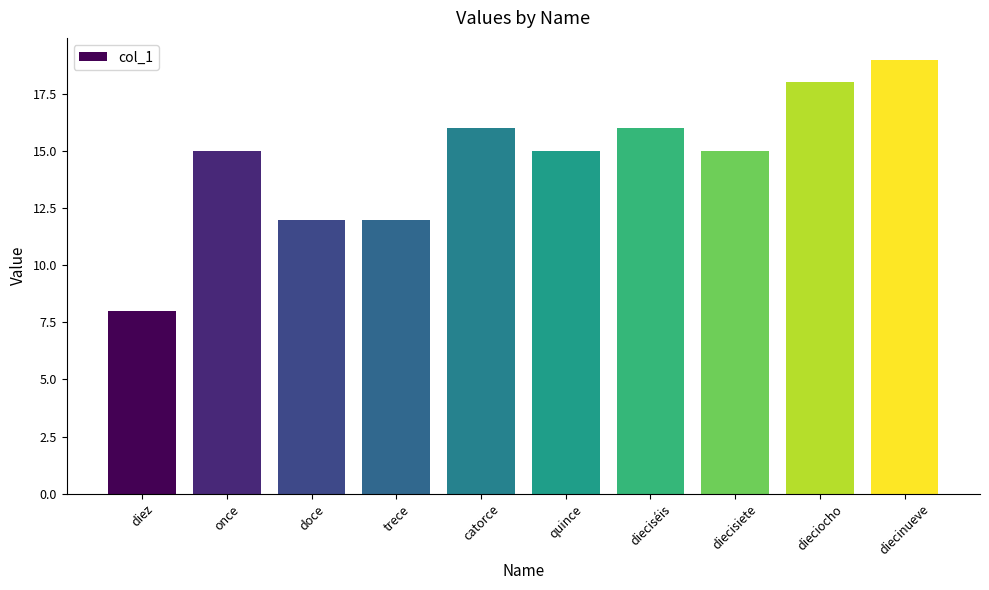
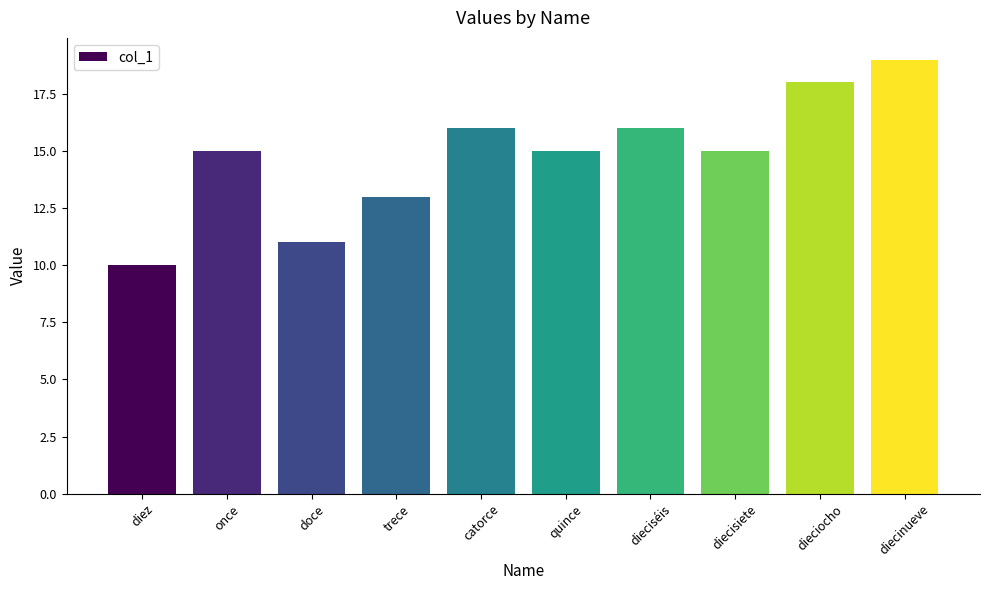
diez: 8 -> 10
doce: 12 -> 11
trece: 12 -> 13
